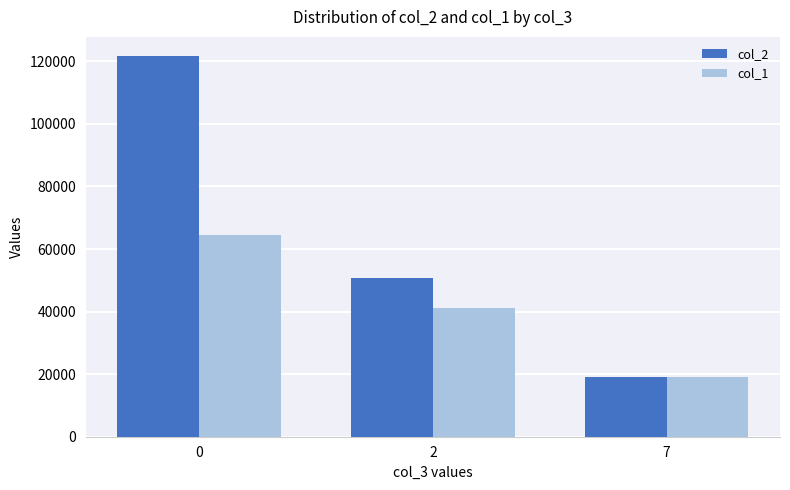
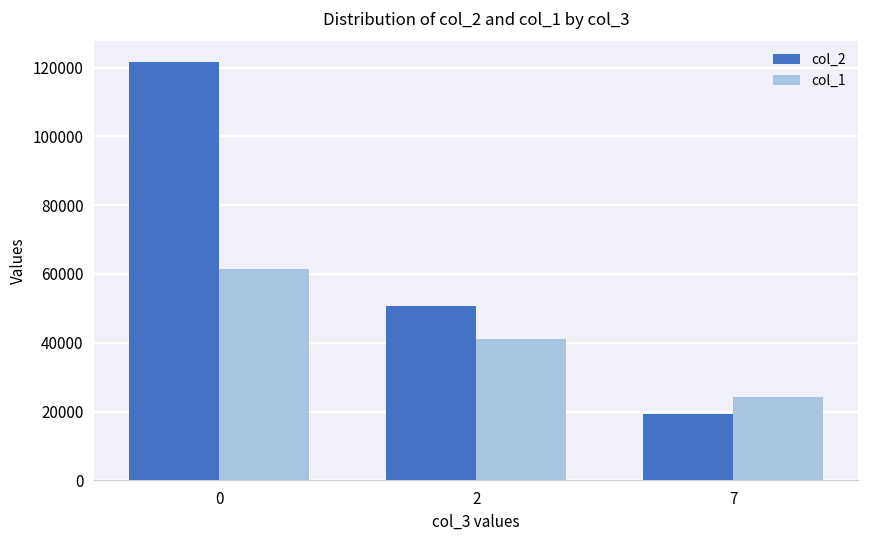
col_1, 0: 64000 -> 62000
col_1, 7: 19000 -> 24000
